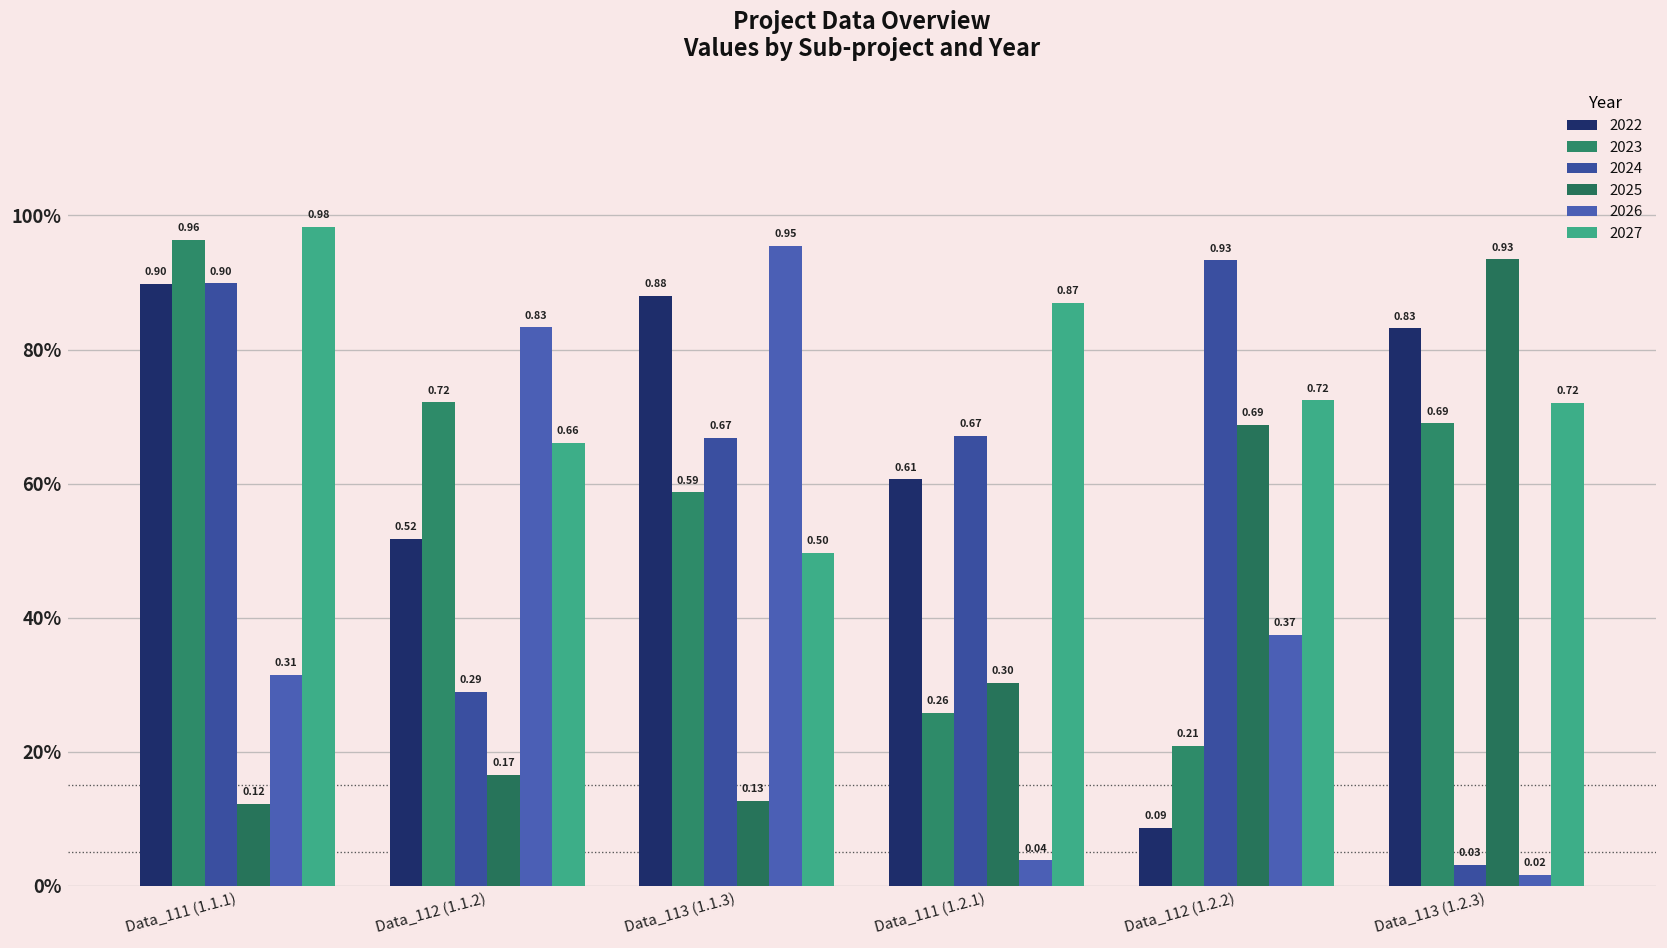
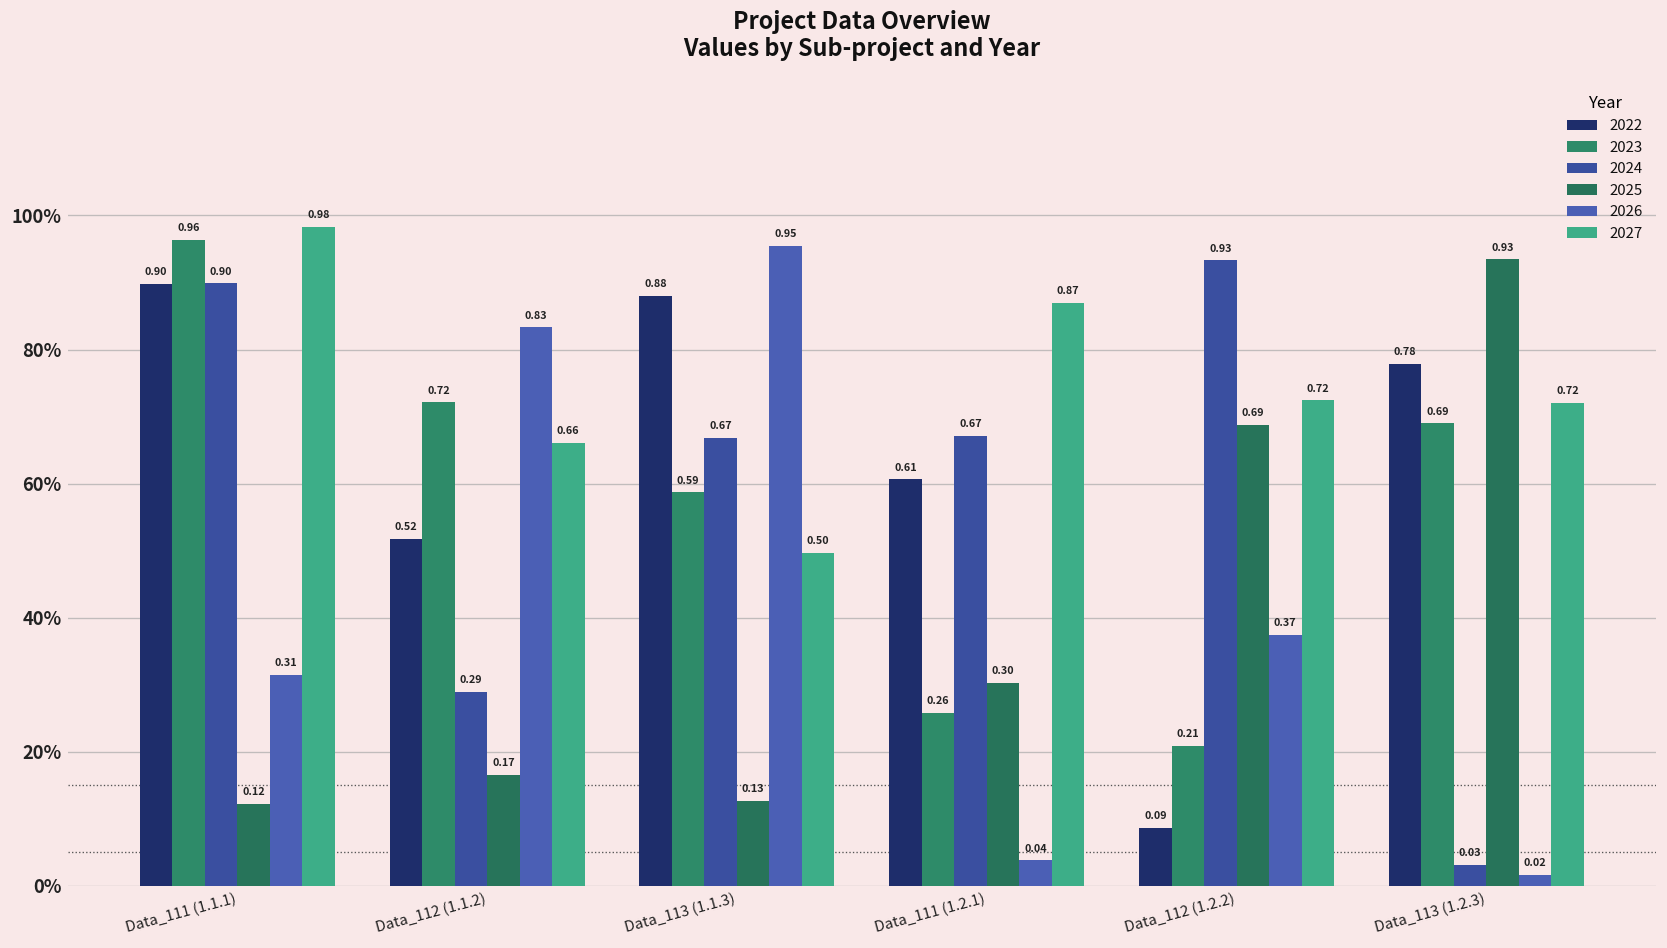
2022, Data_113 (1.2.3): 0.83 -> 0.78
